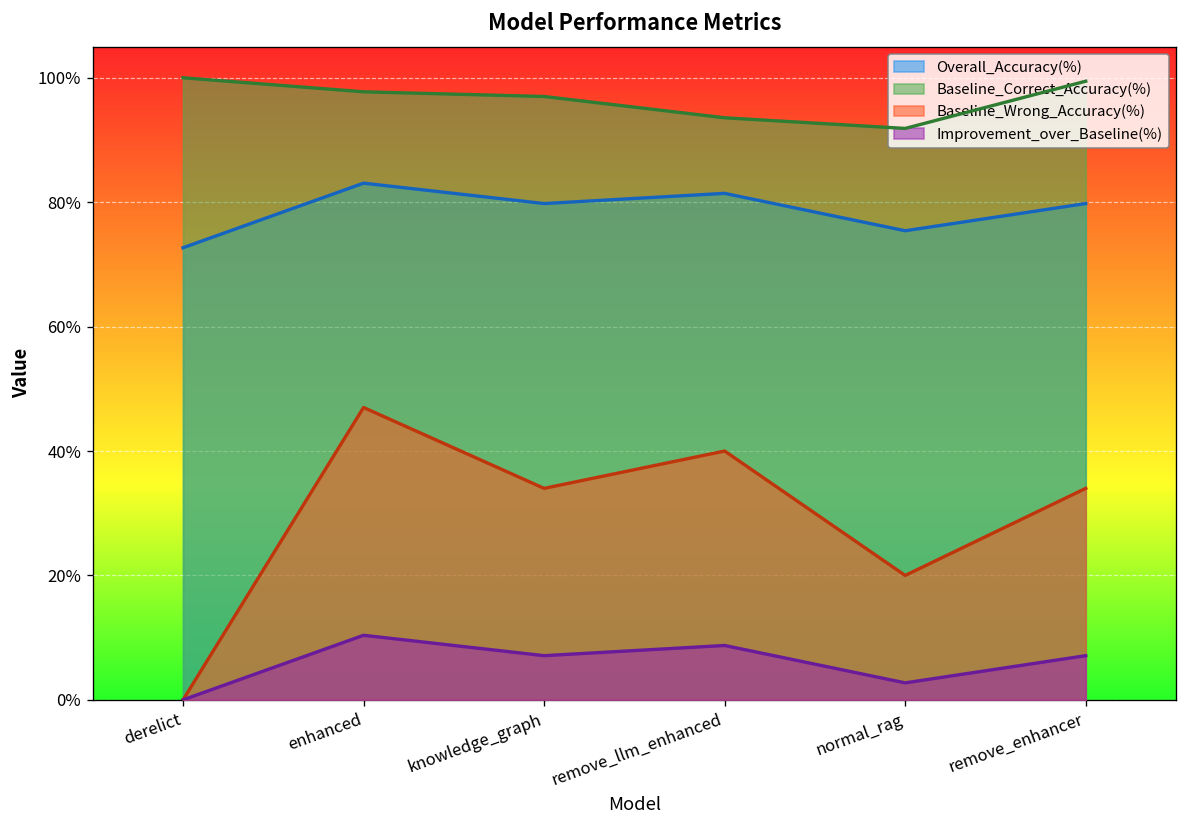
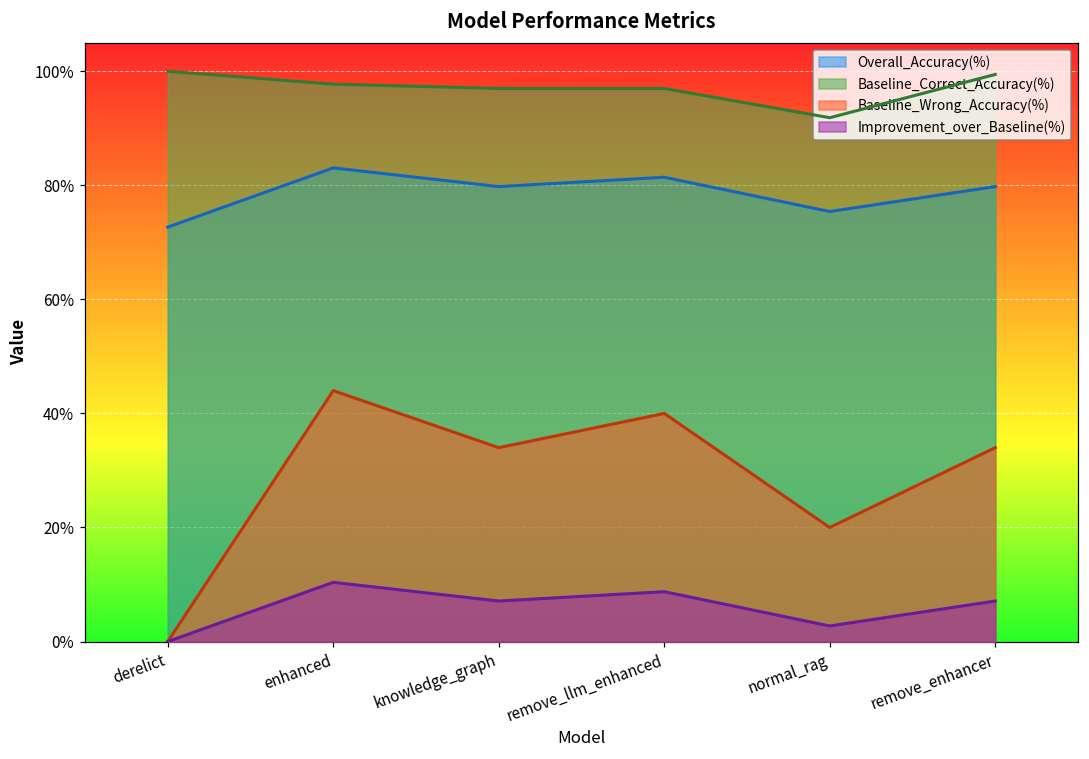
Baseline_Wrong_Accuracy(%), enhanced: 47% -> 44%
Baseline_Correct_Accuracy(%), remove_llm_enhanced: 94% -> 97%
